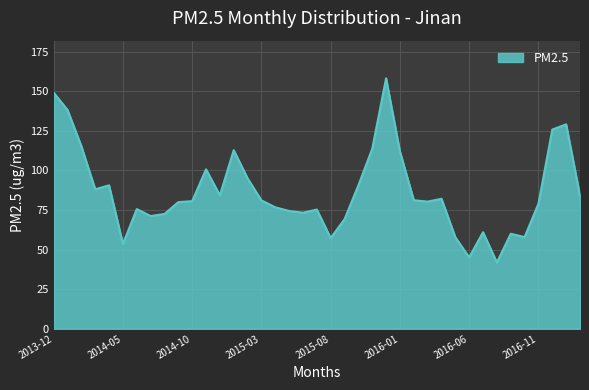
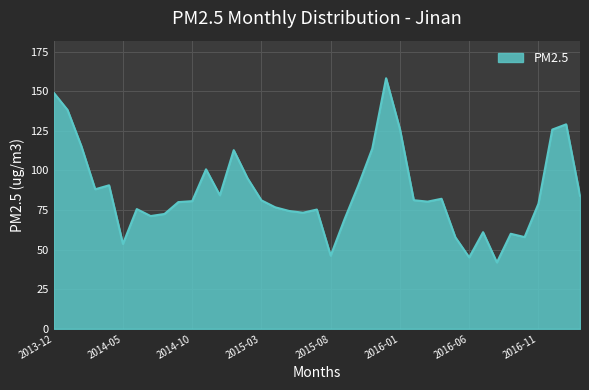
2015-08: 57 -> 46
2016-01: 112 -> 126
